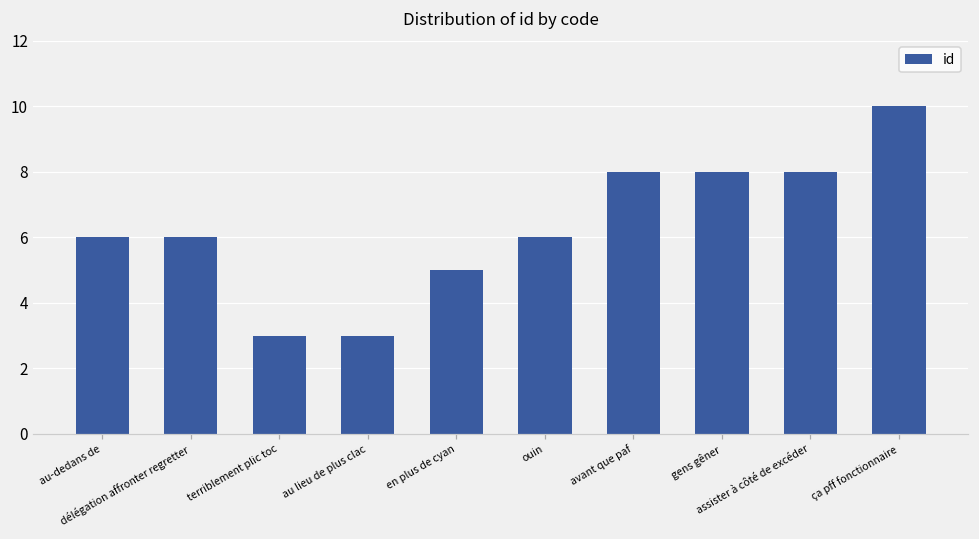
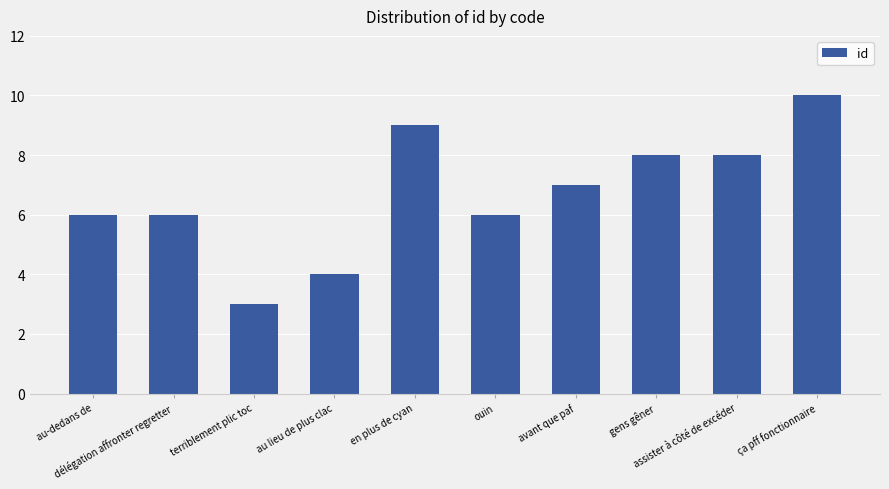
au lieu de plus clac: 3 -> 4
en plus de cyan: 5 -> 9
avant que paf: 8 -> 7
